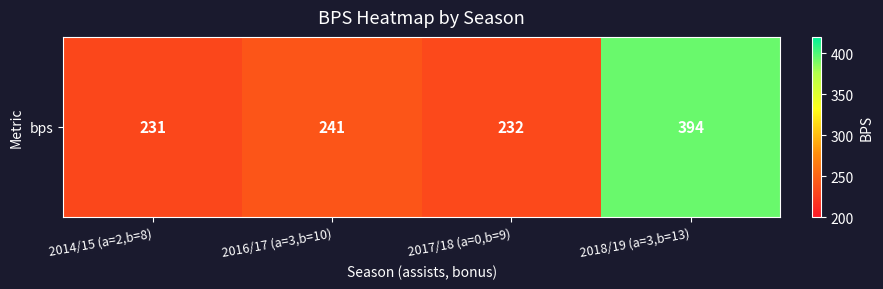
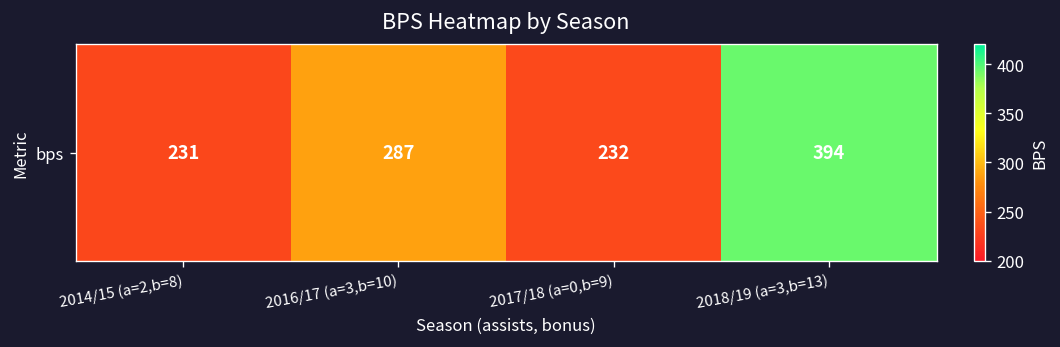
bps, 2016/17 (a=3,b=10): 241 -> 287
